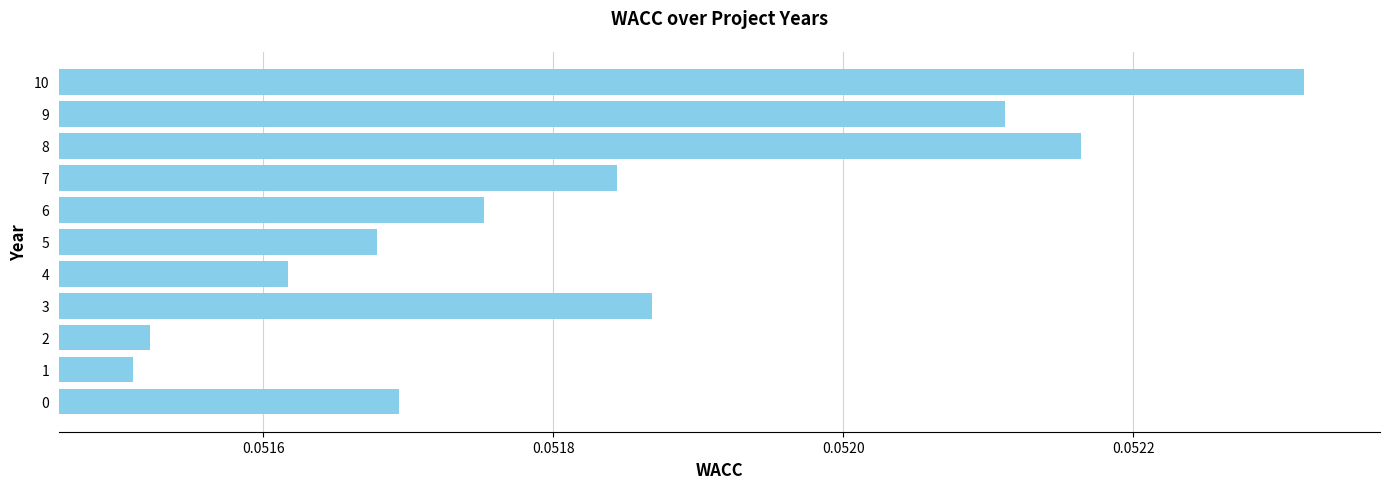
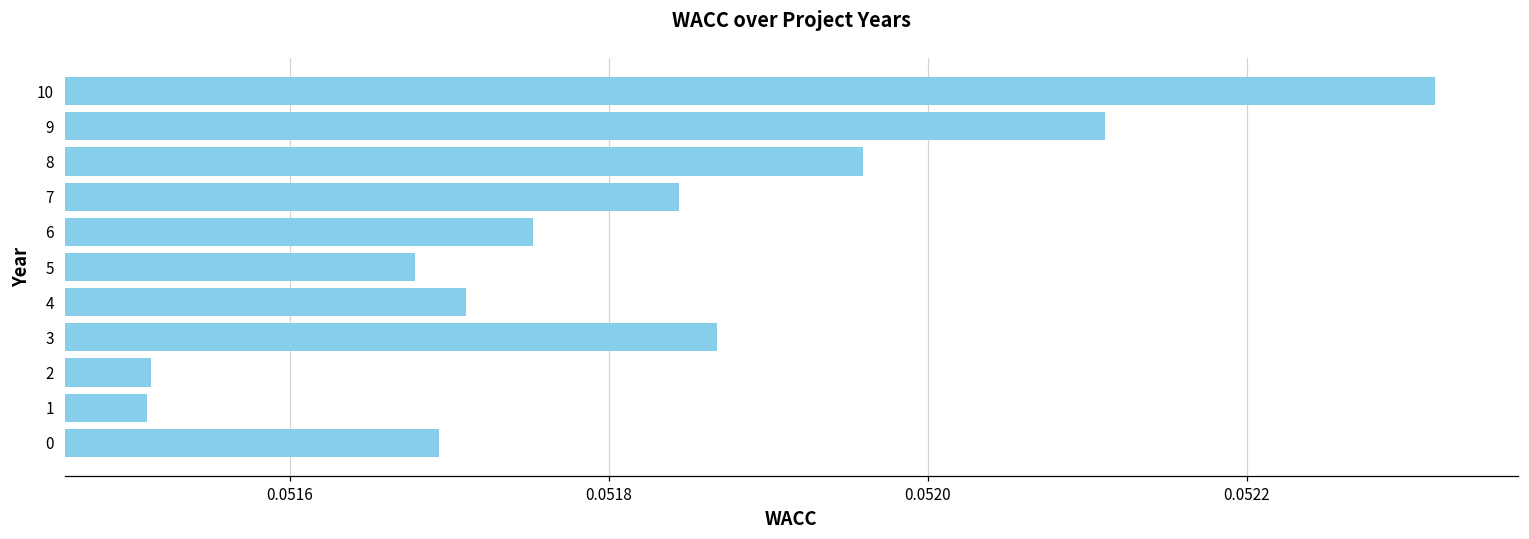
8: 0.052164 -> 0.051960
4: 0.051617 -> 0.051711
2: 0.051522 -> 0.051513
